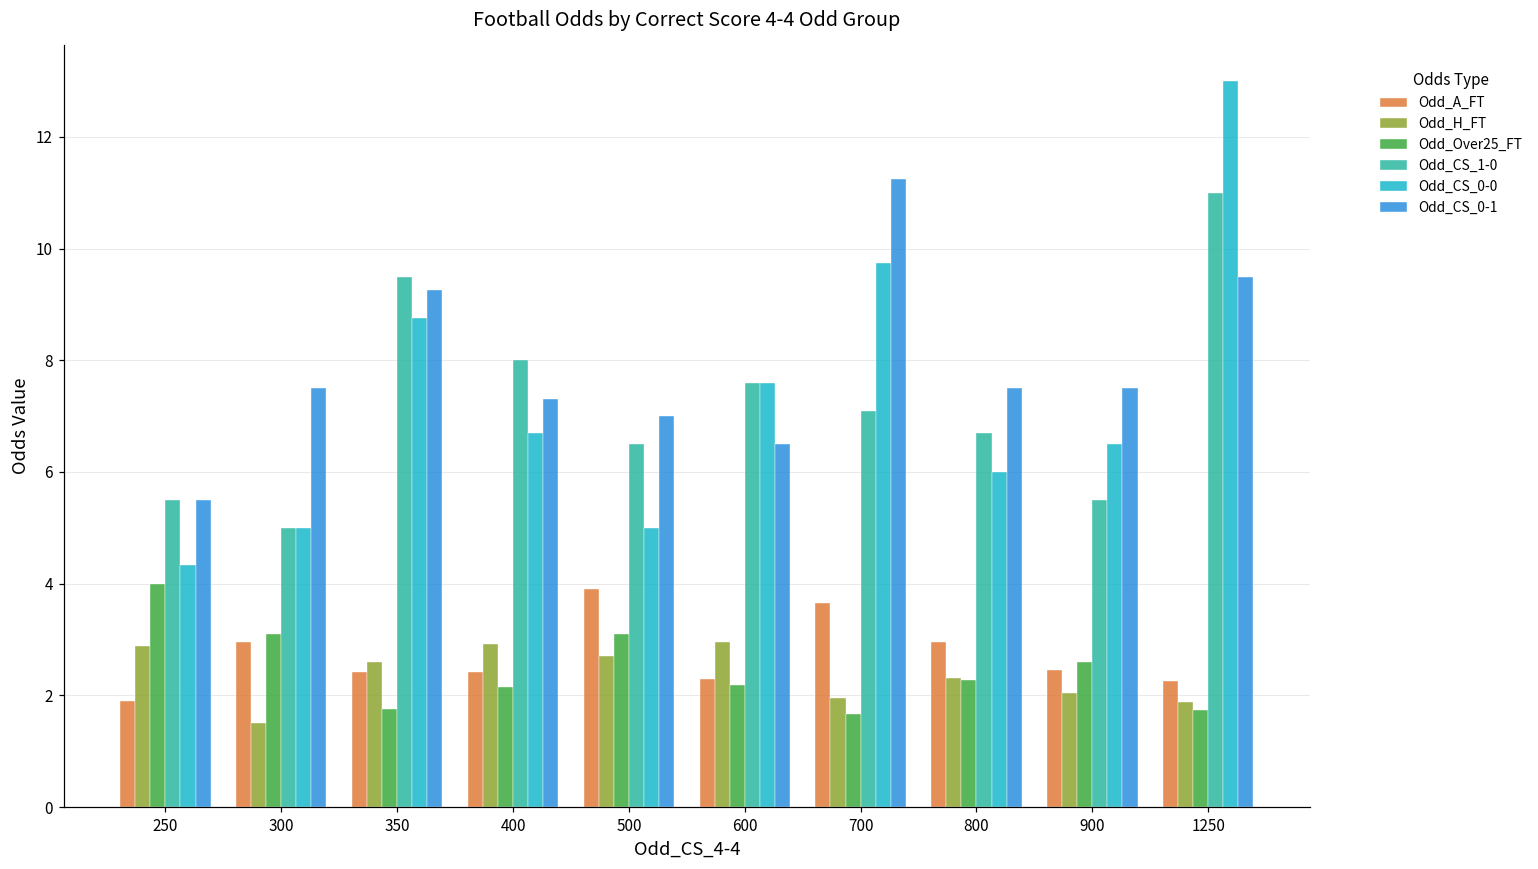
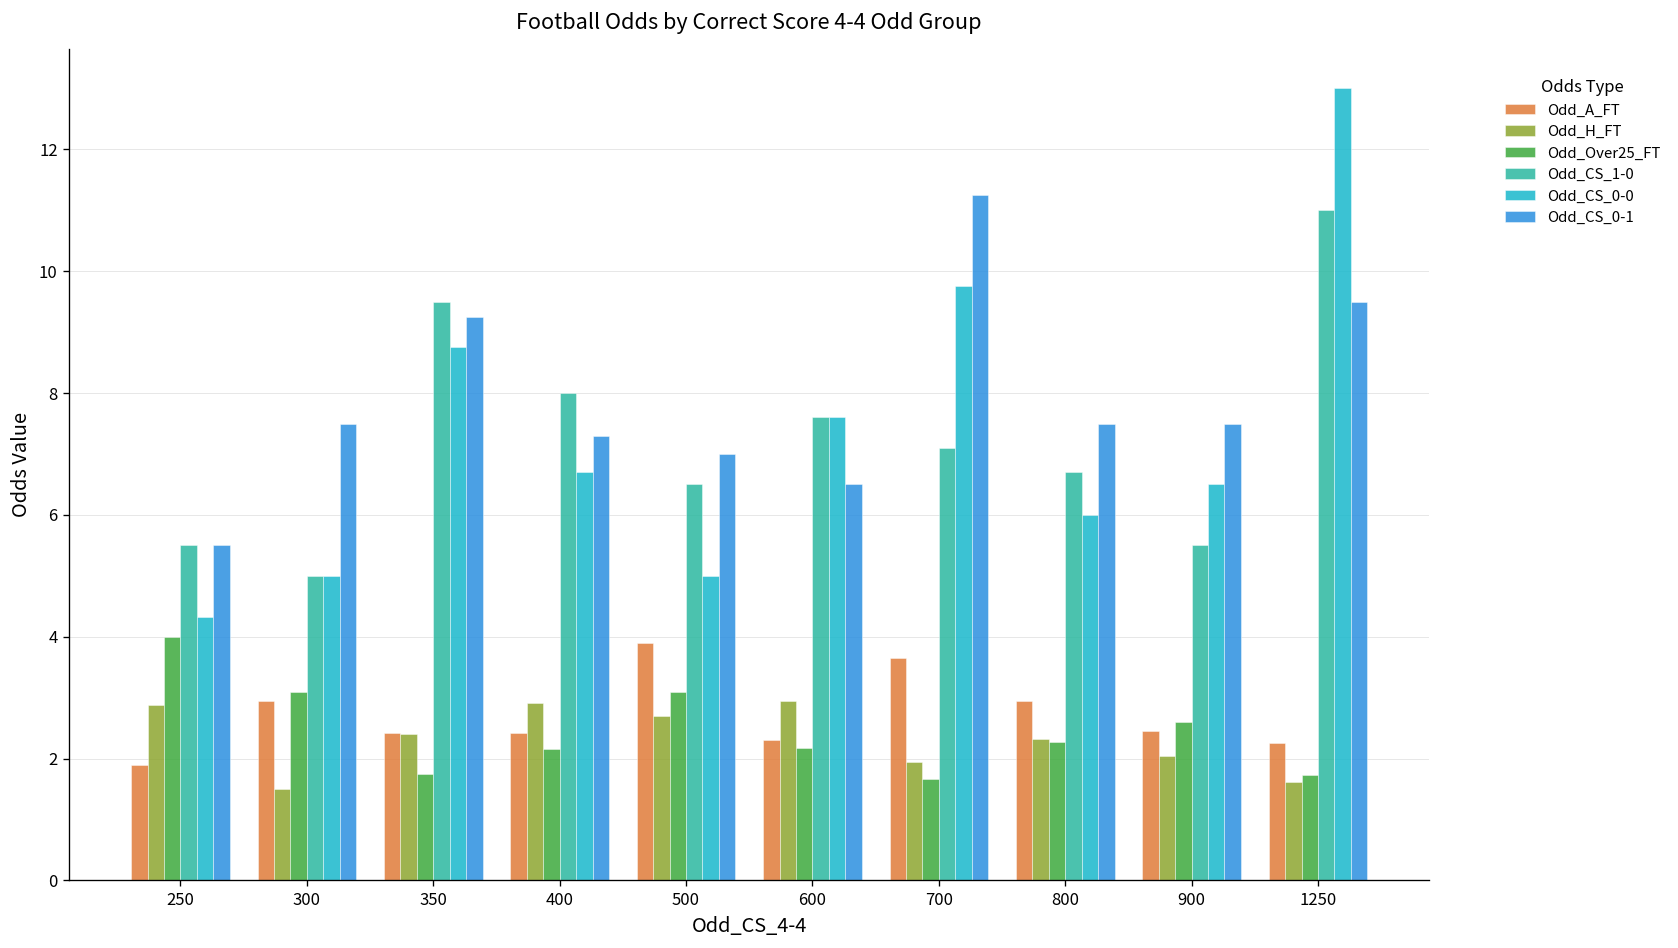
Odd_H_FT, 350: 2.6 -> 2.4
Odd_H_FT, 1250: 1.9 -> 1.6
